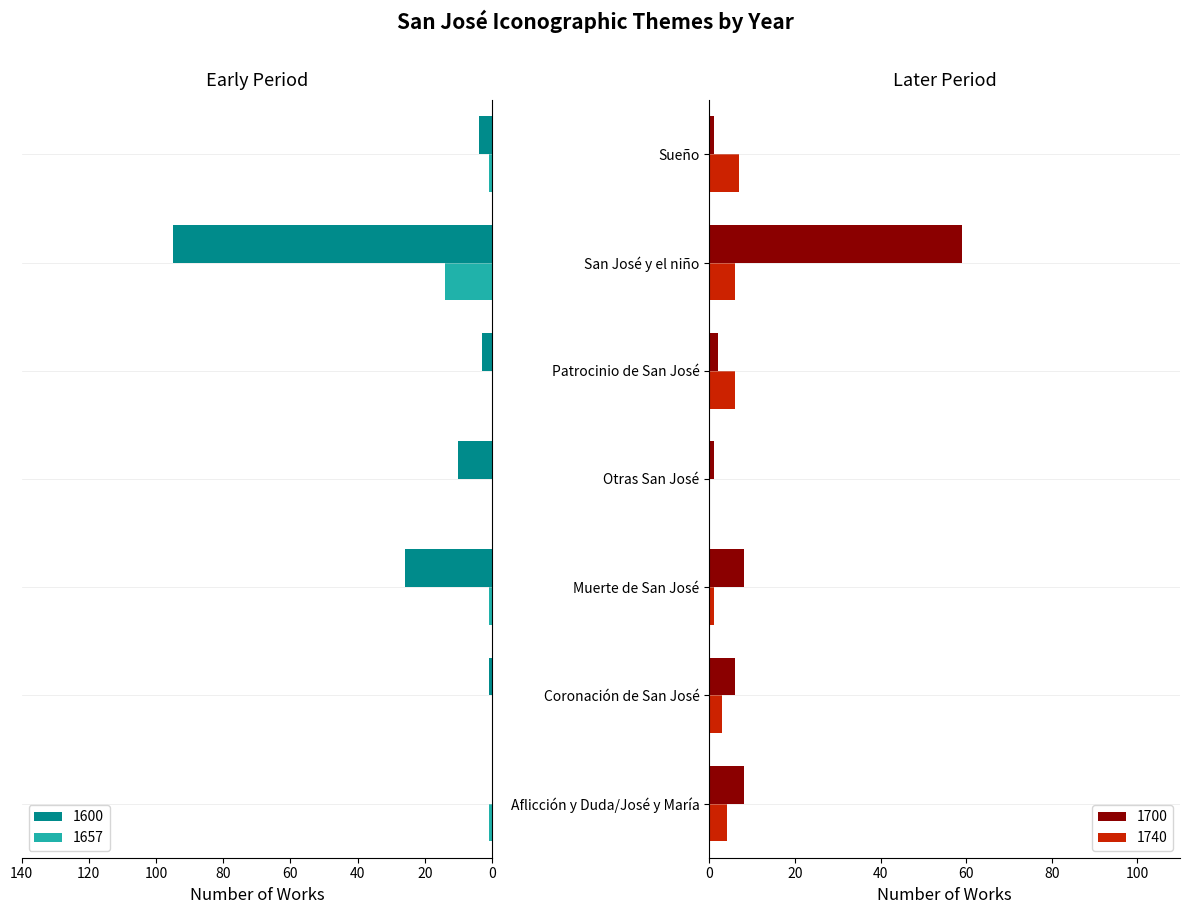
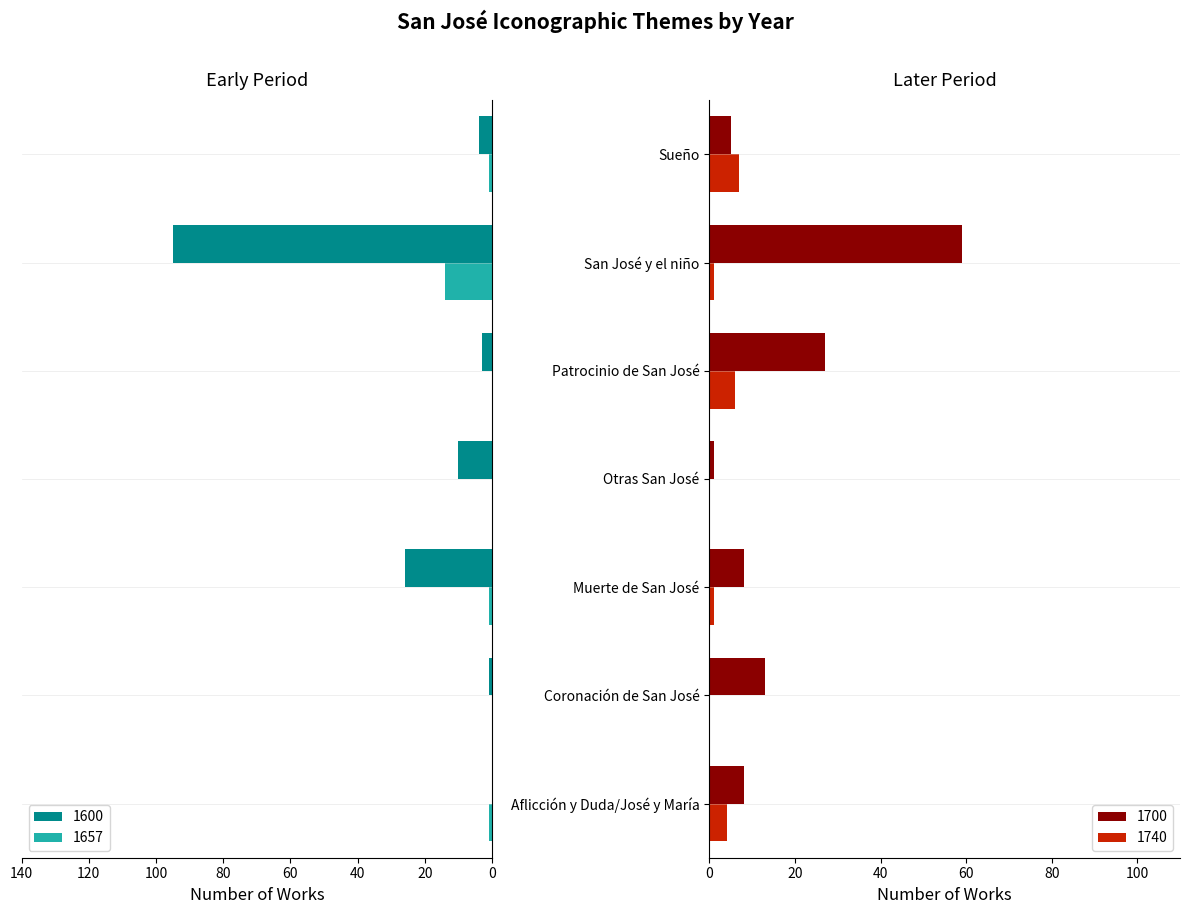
Later Period, 1700, Sueño: 1 -> 5
Later Period, 1740, San José y el niño: 6 -> 1
Later Period, 1700, Patrocinio de San José: 2 -> 27
Later Period, 1700, Coronación de San José: 6 -> 13
Later Period, 1740, Coronación de San José: 3 -> 0
